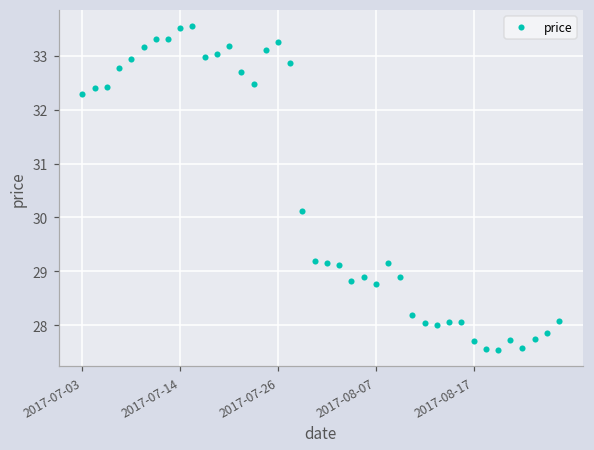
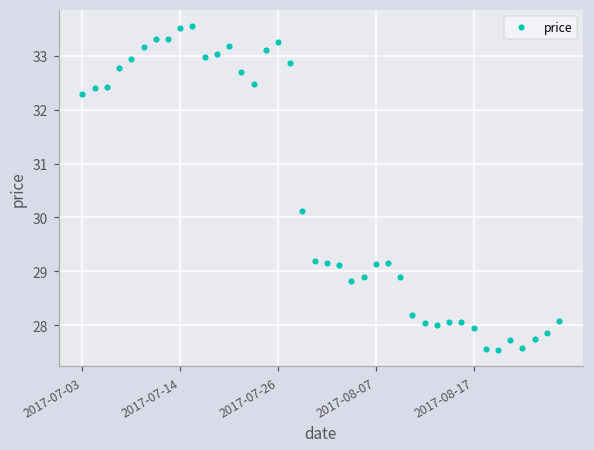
2017-08-07: 28.8 -> 29.1
2017-08-17: 27.7 -> 28.0
